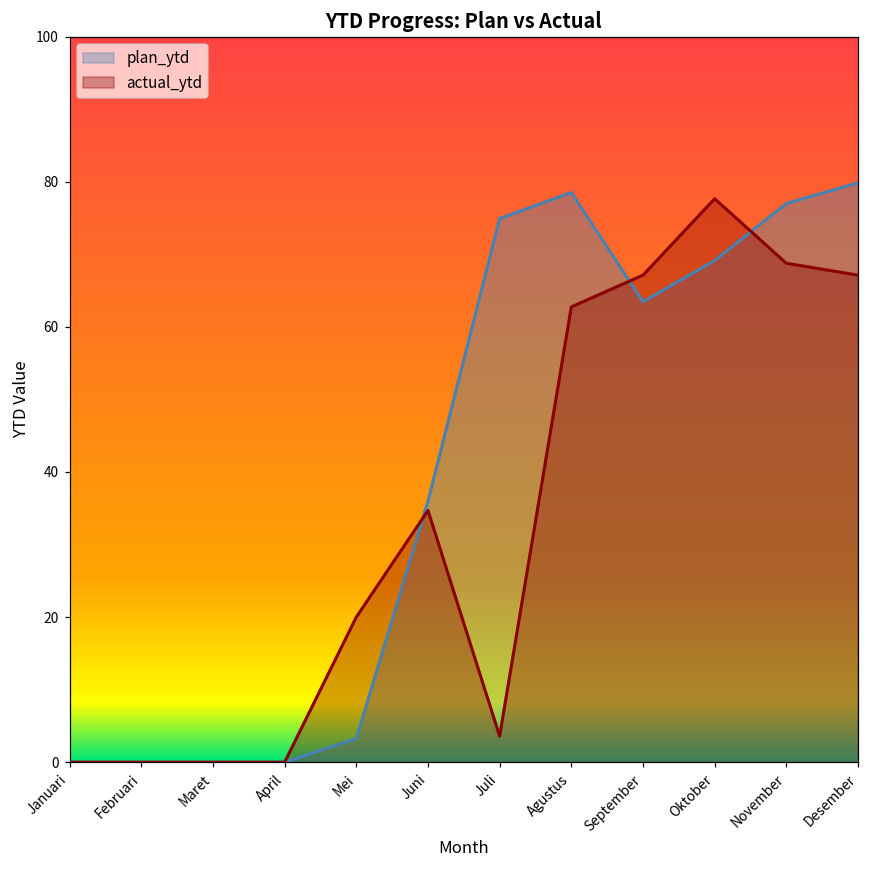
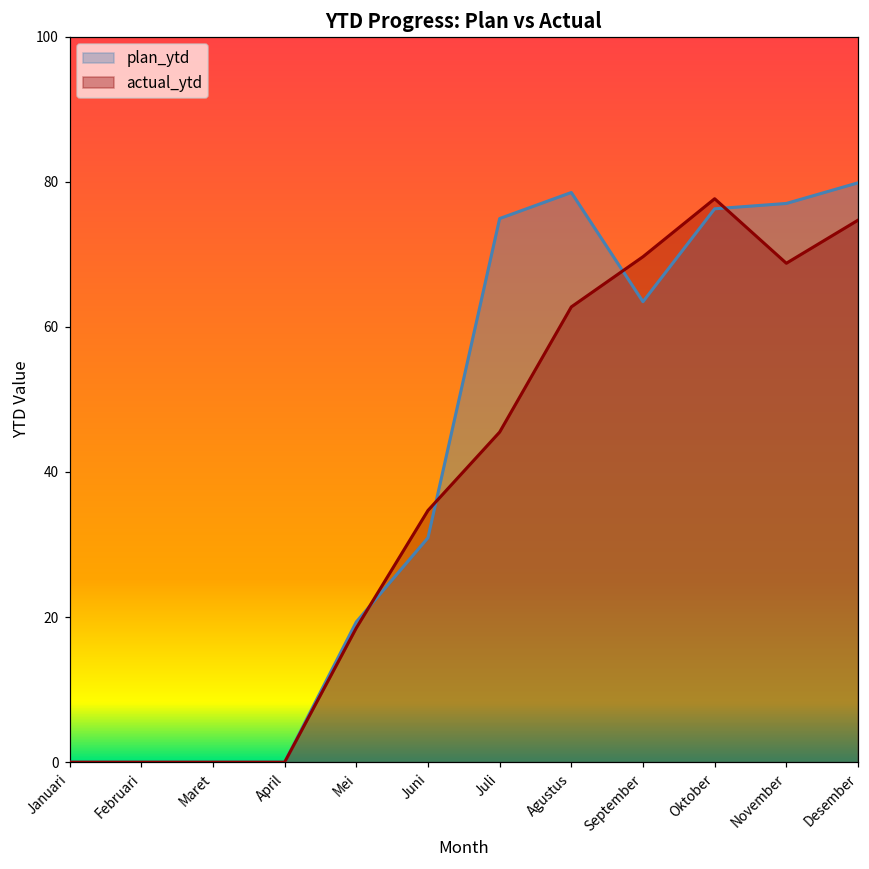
plan_ytd, Mei: 3 -> 19
actual_ytd, Mei: 20 -> 19
plan_ytd, Juni: 36 -> 31
actual_ytd, Juli: 4 -> 46
actual_ytd, September: 67 -> 70
plan_ytd, Oktober: 69 -> 76
actual_ytd, Desember: 67 -> 75
